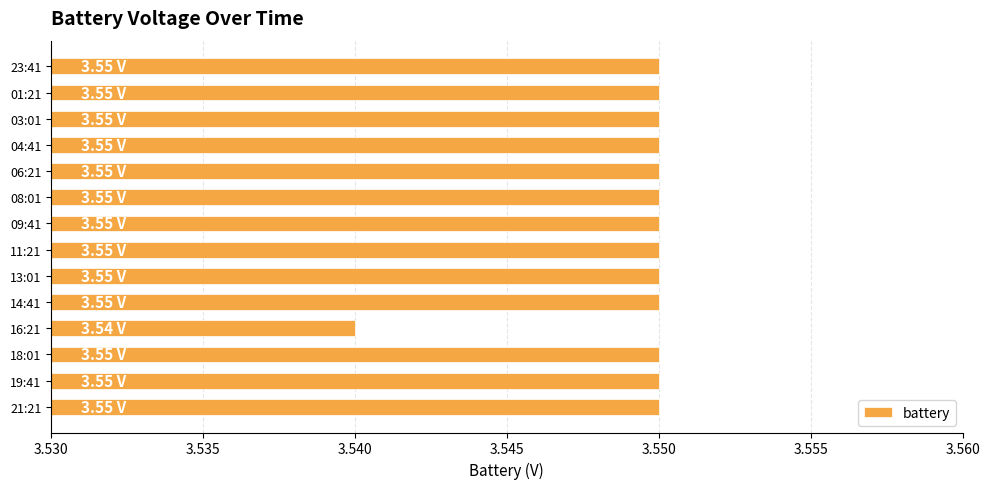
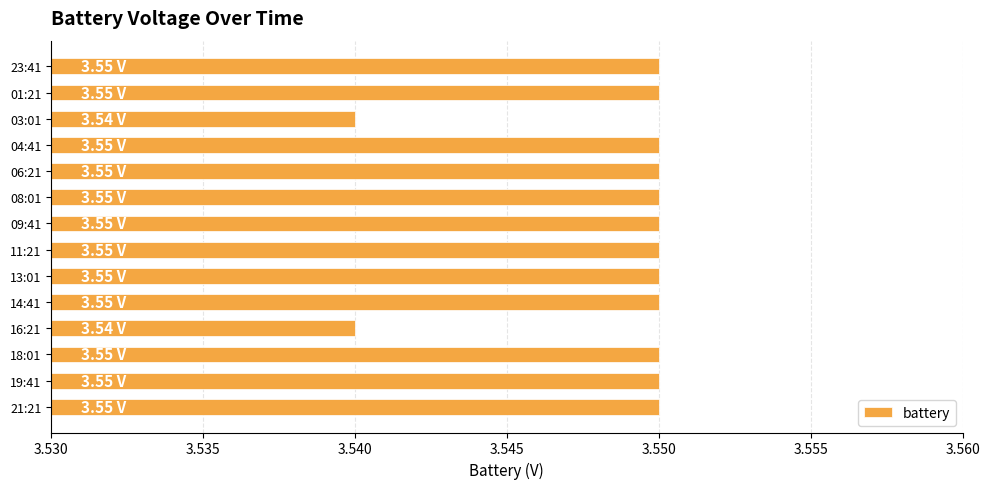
03:01: 3.55 -> 3.54
